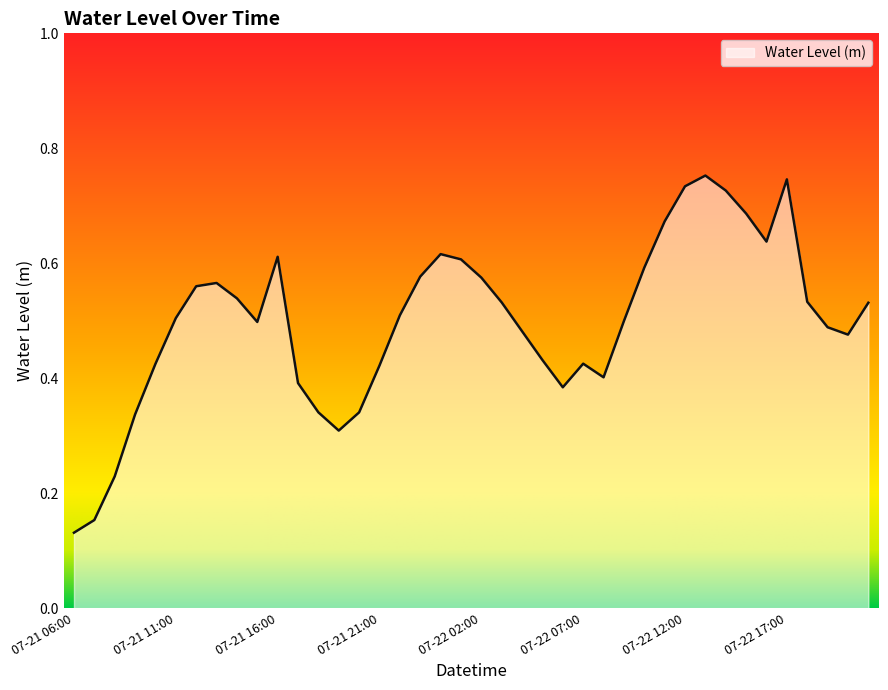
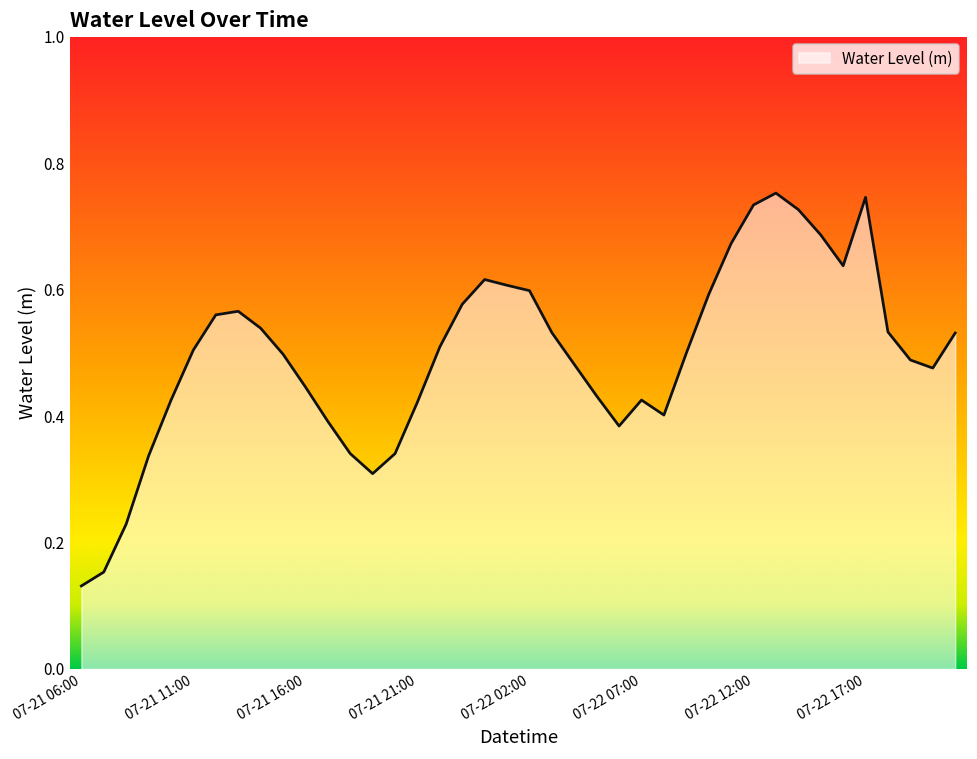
07-21 16:00: 0.61 -> 0.45
07-22 02:00: 0.57 -> 0.60
